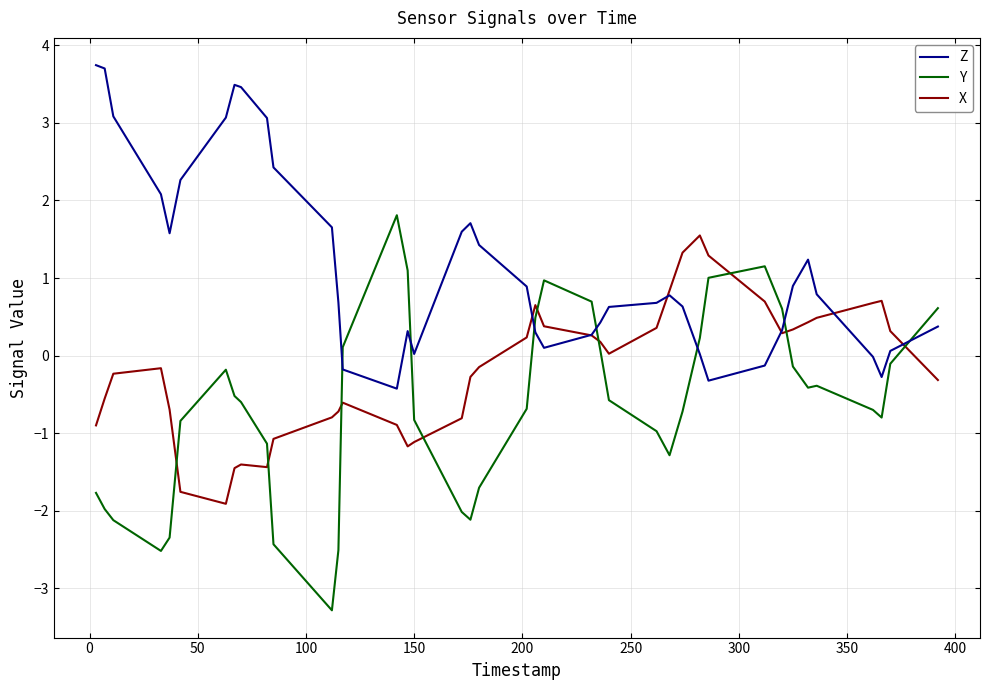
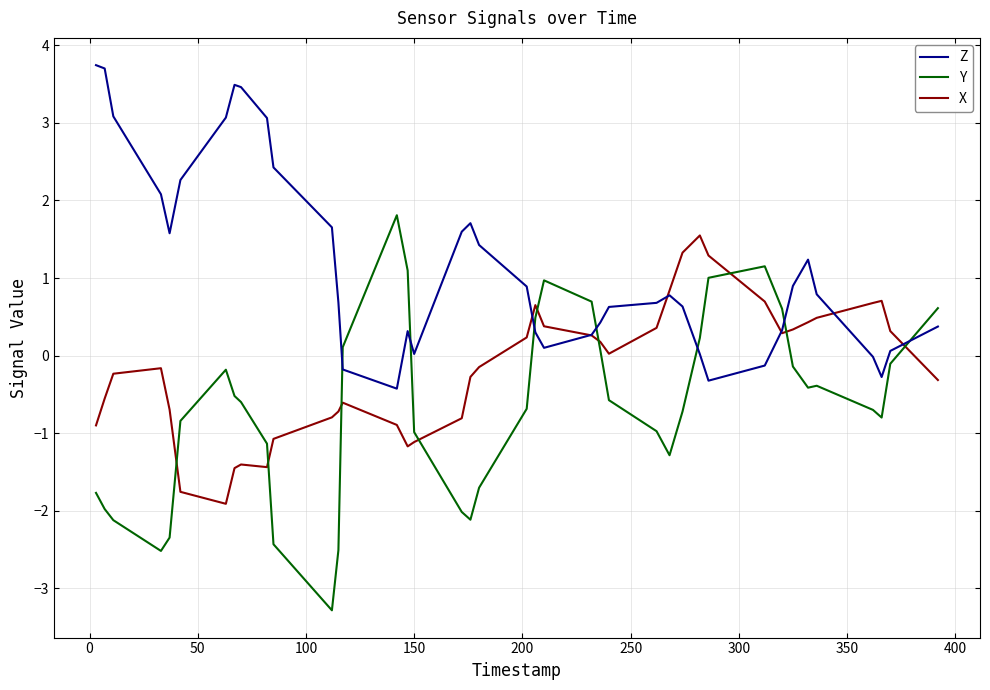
Y, 150: -0.8 -> -1.0
